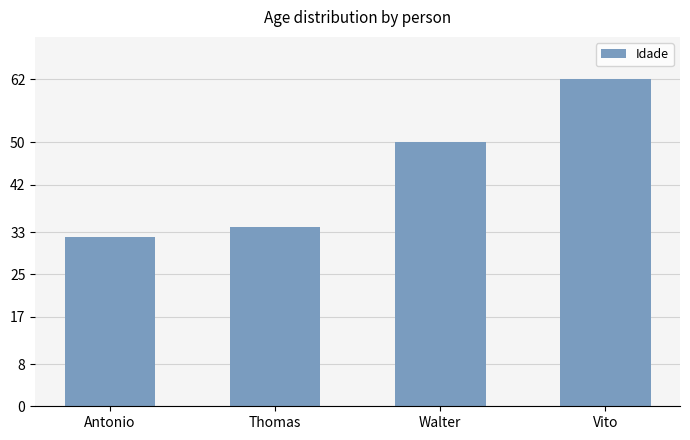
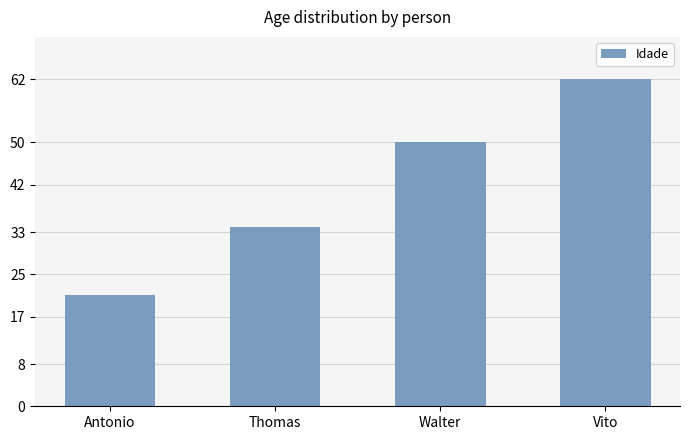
Antonio: 32 -> 21
